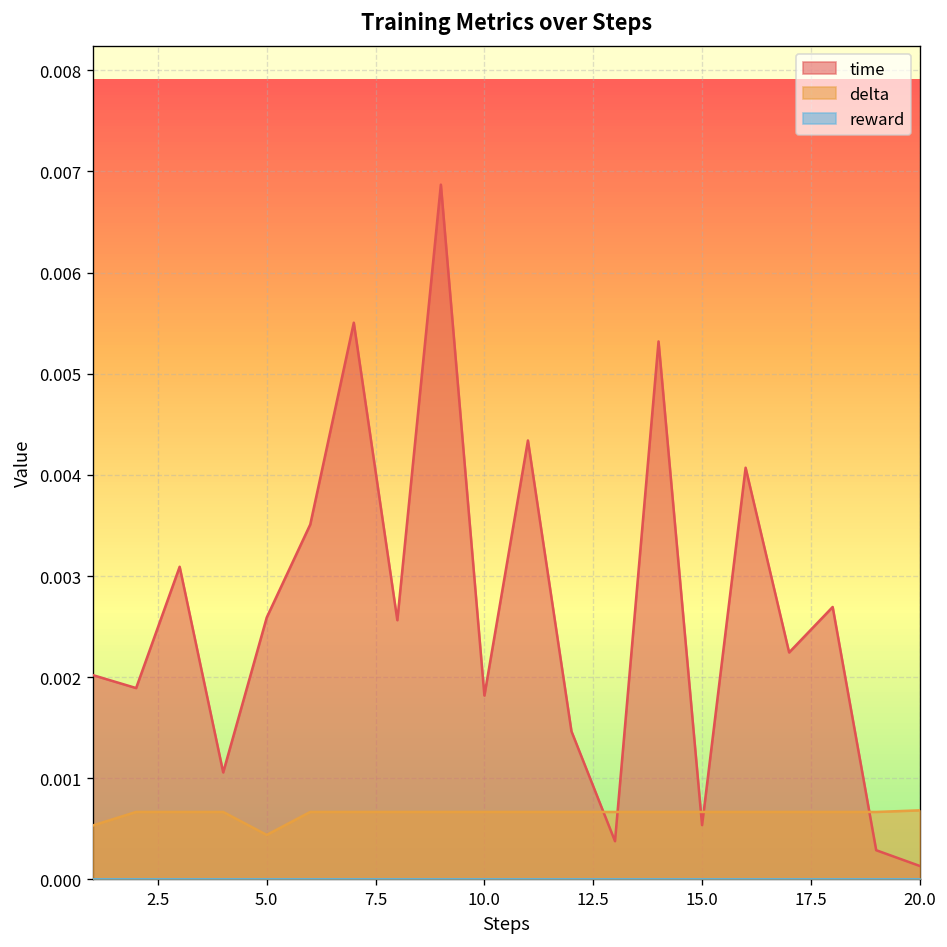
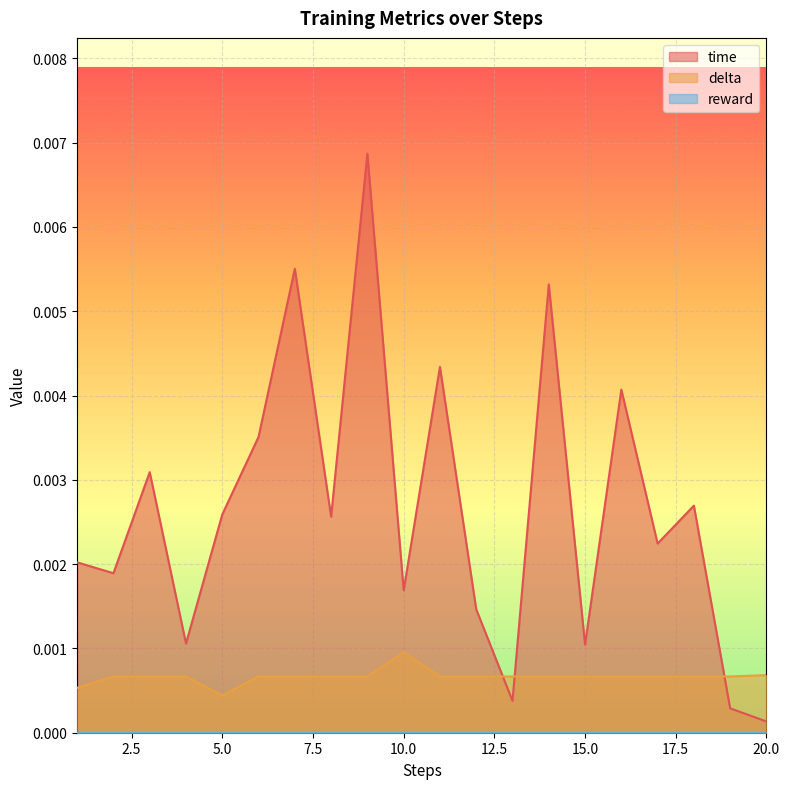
time, 10.0: 0.0018 -> 0.0017
delta, 10.0: 0.0007 -> 0.0010
time, 15.0: 0.0005 -> 0.0010
